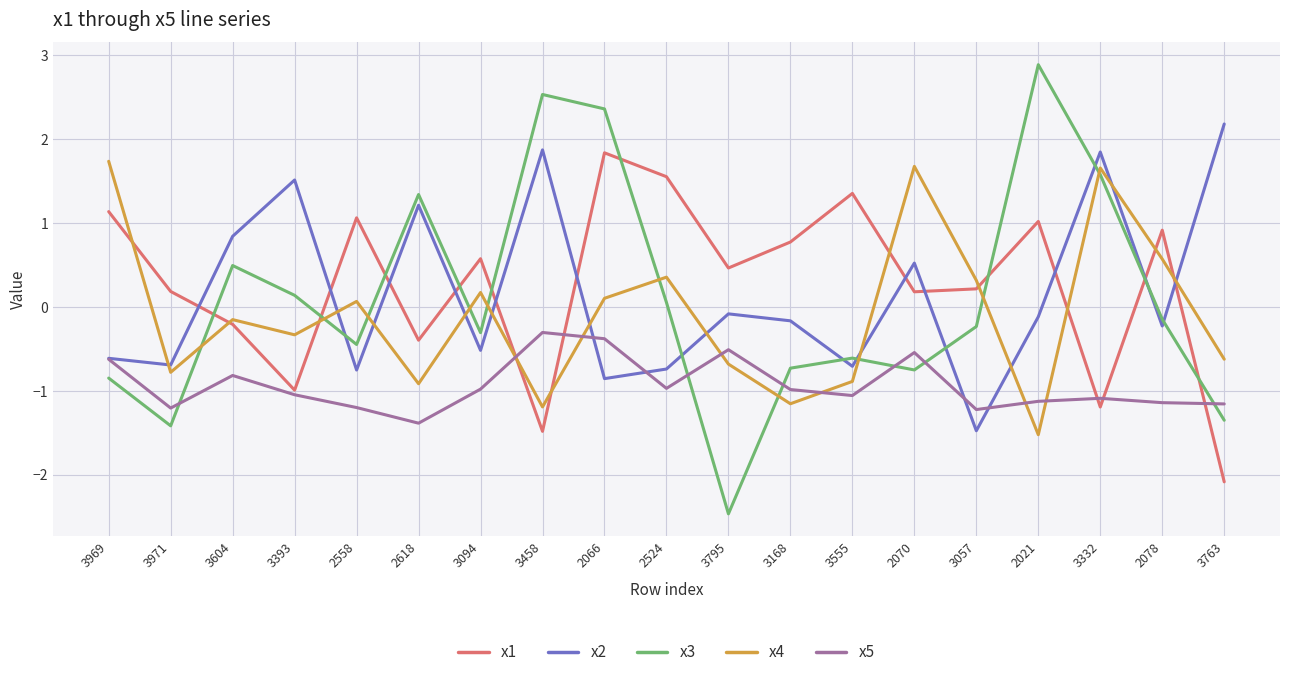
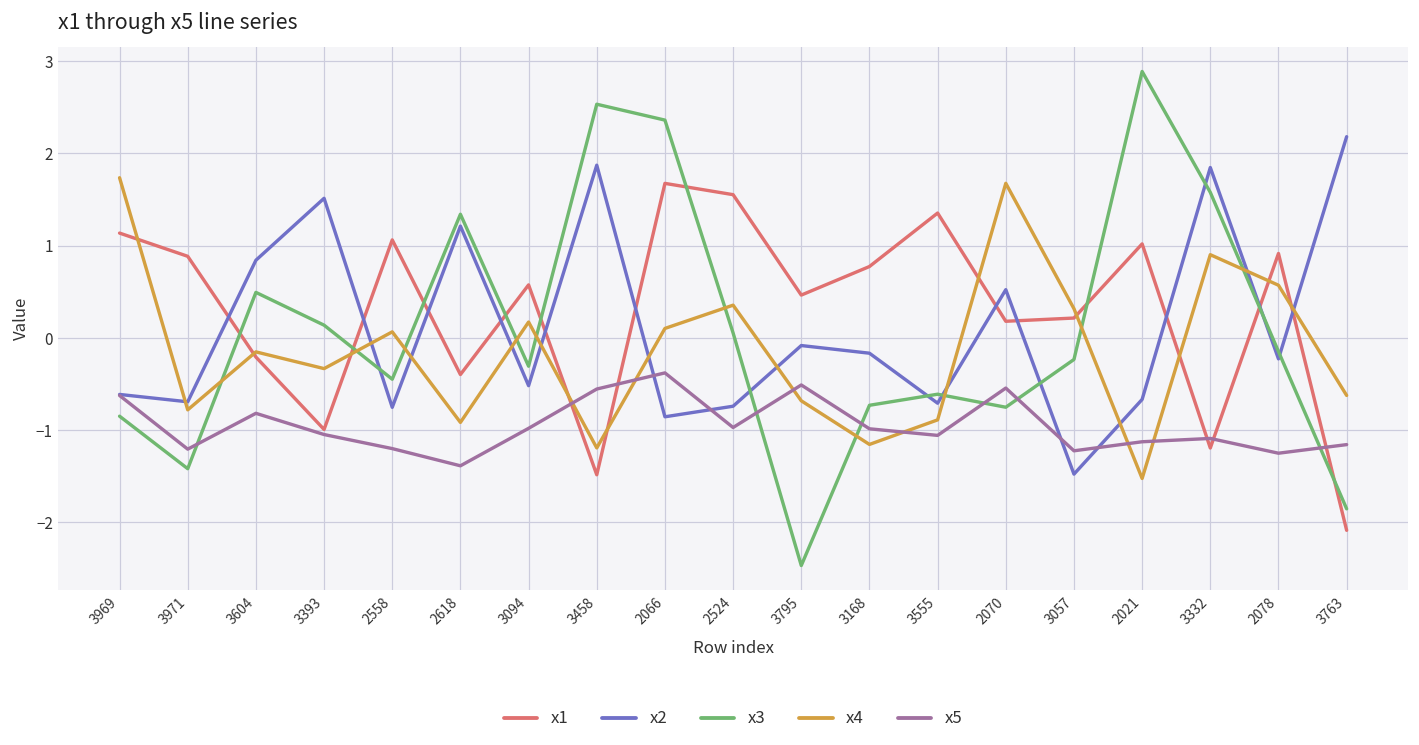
x1, 3971: 0.2 -> 0.9
x5, 3458: -0.3 -> -0.6
x1, 2066: 1.8 -> 1.7
x2, 2021: -0.1 -> -0.7
x4, 3332: 1.7 -> 0.9
x5, 2078: -1.1 -> -1.3
x3, 3763: -1.4 -> -1.9
